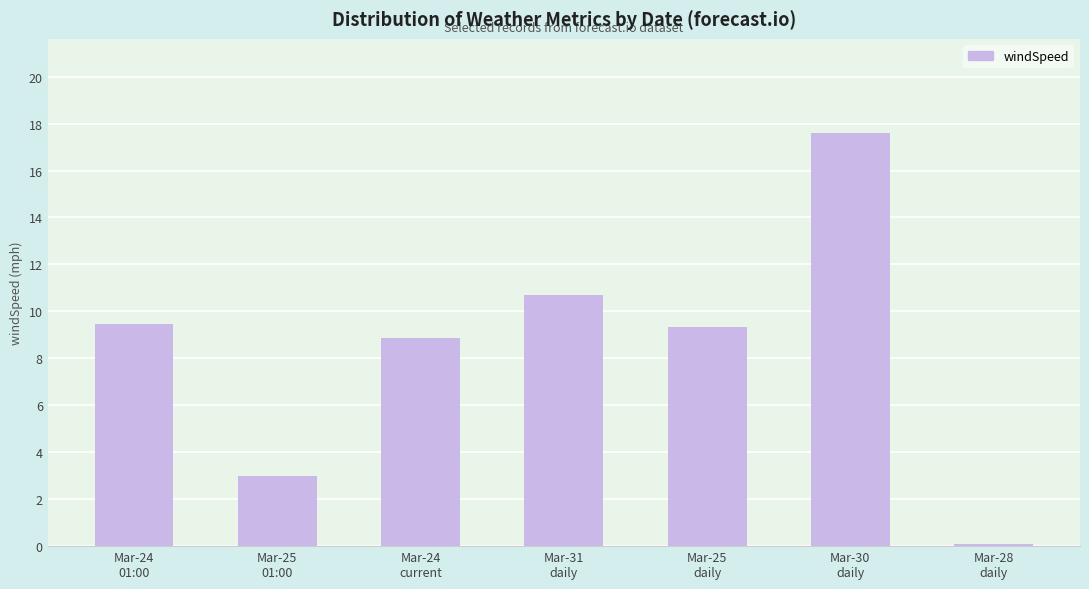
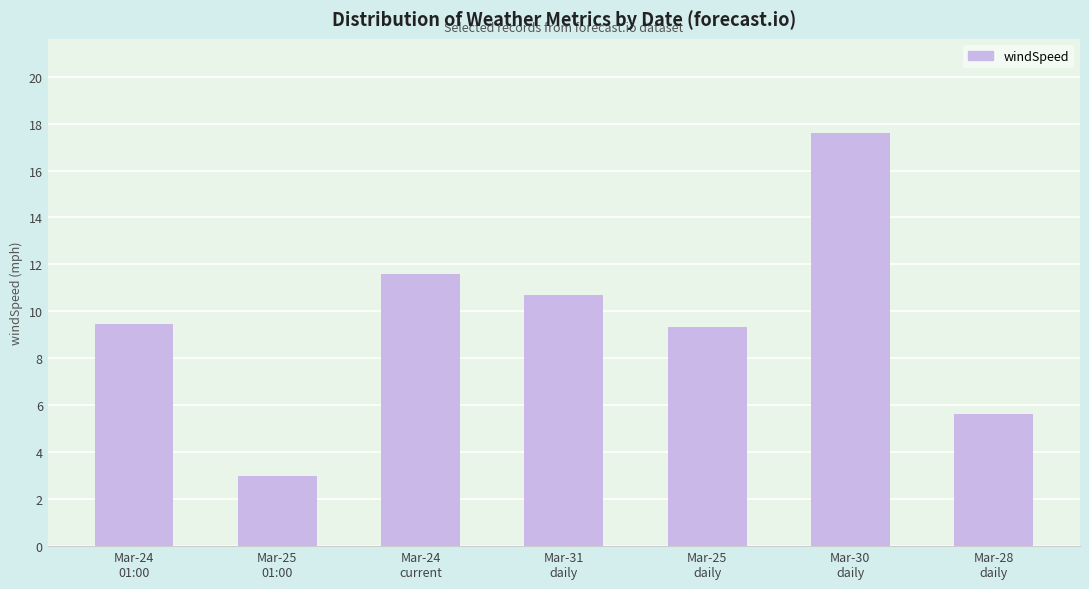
Mar-24 current: 8.9 -> 11.6
Mar-28 daily: 0.1 -> 5.7
